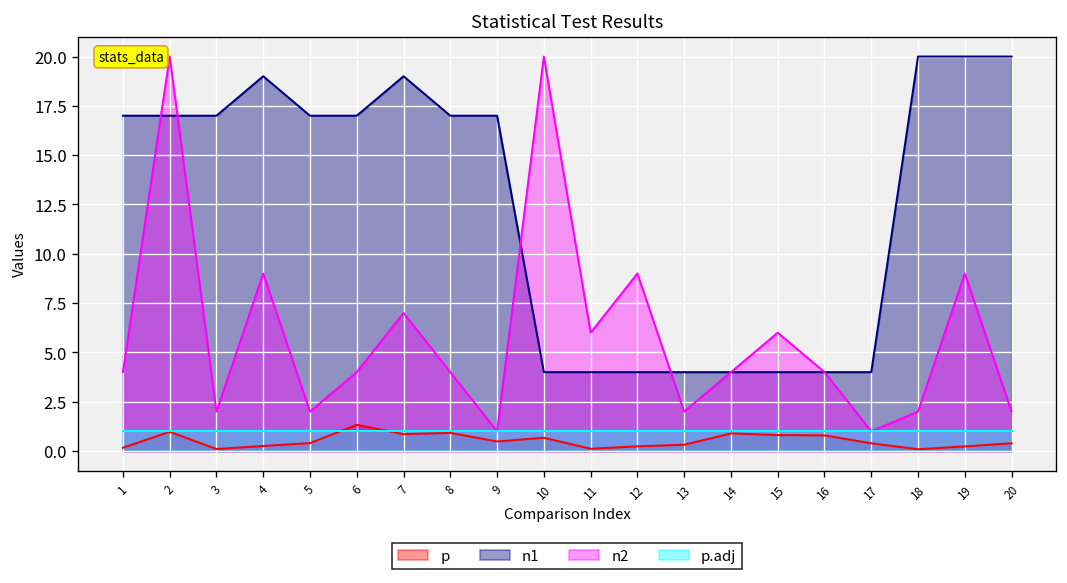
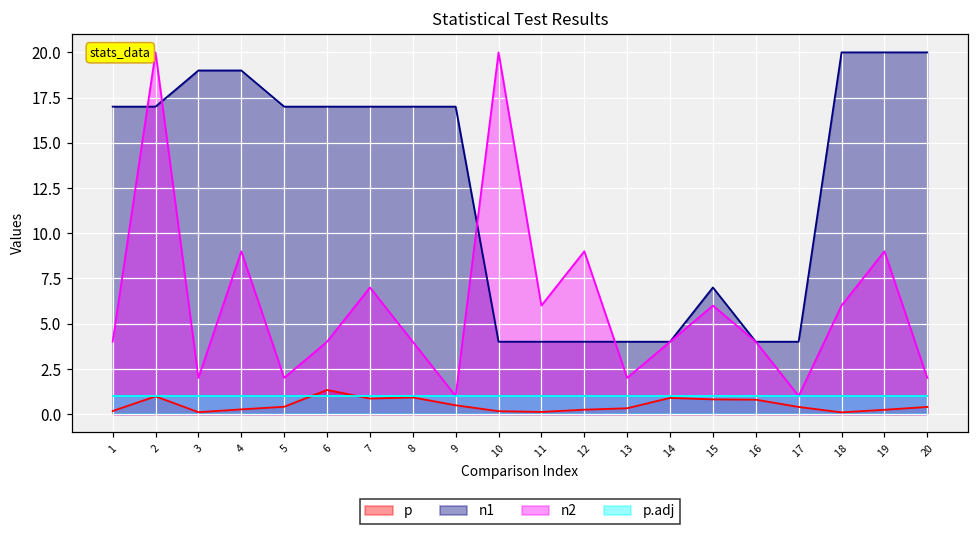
n1, 3: 17 -> 19
n1, 7: 19 -> 17
p, 10: 0.7 -> 0.2
n1, 15: 4 -> 7
n2, 18: 2 -> 6
